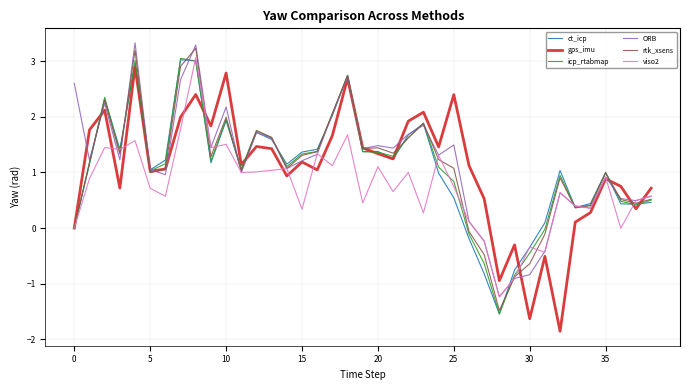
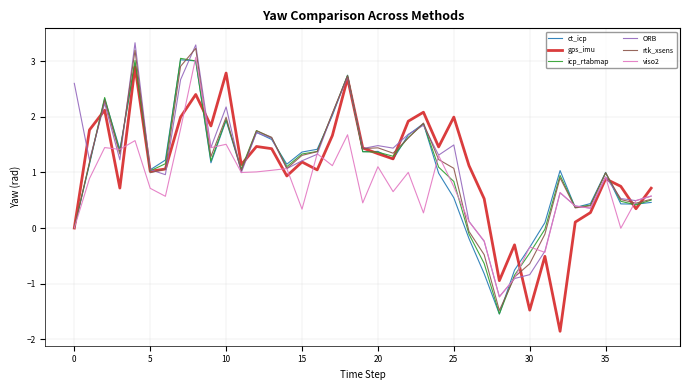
gps_imu, 25: 2.4 -> 2.0
gps_imu, 30: -1.6 -> -1.5
